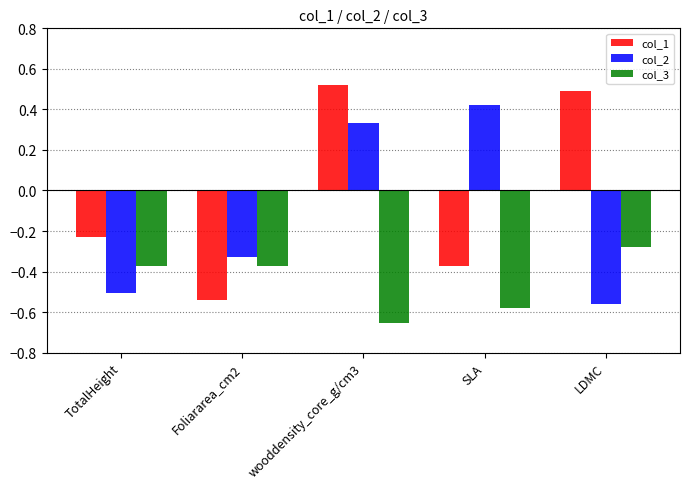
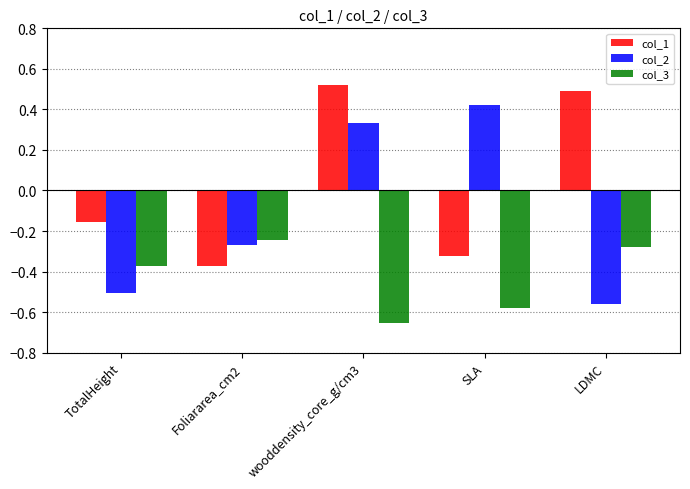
col_1, TotalHeight: -0.23 -> -0.16
col_1, Foliararea_cm2: -0.54 -> -0.37
col_2, Foliararea_cm2: -0.33 -> -0.27
col_3, Foliararea_cm2: -0.37 -> -0.24
col_1, SLA: -0.37 -> -0.32
